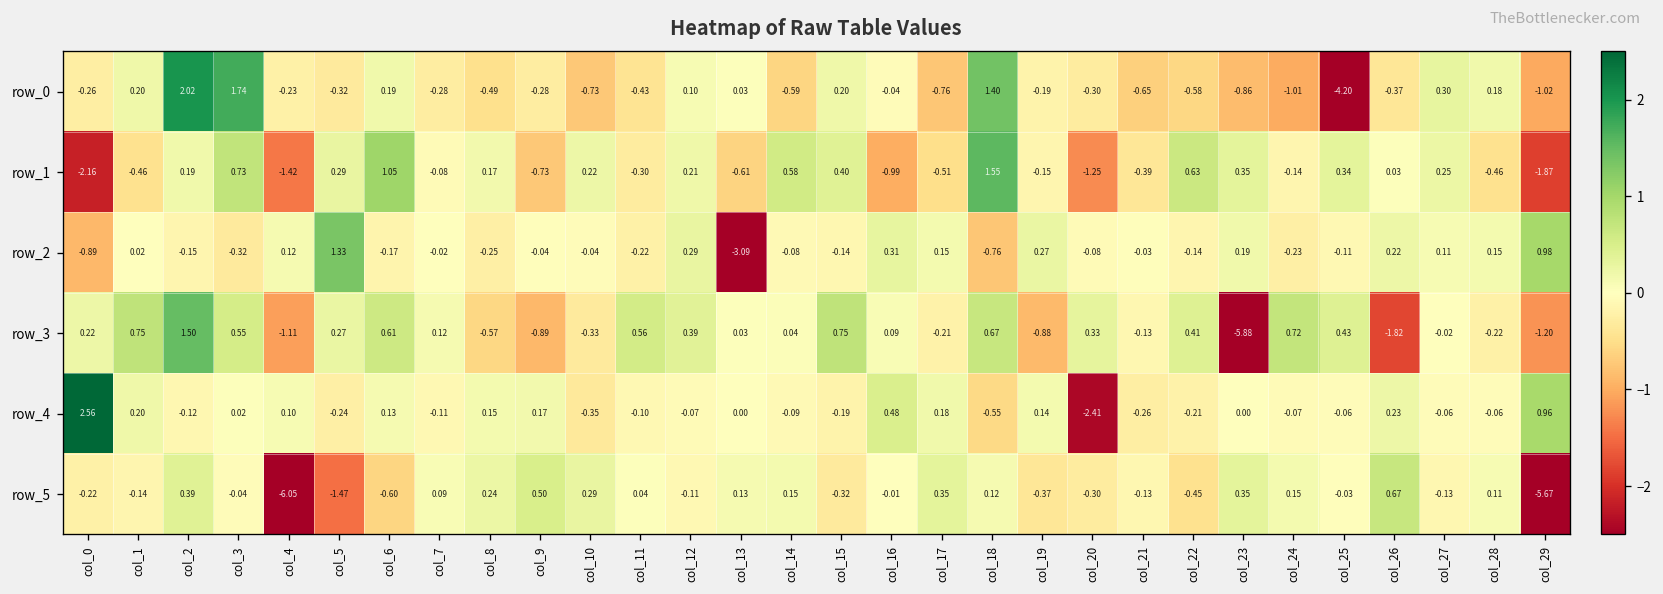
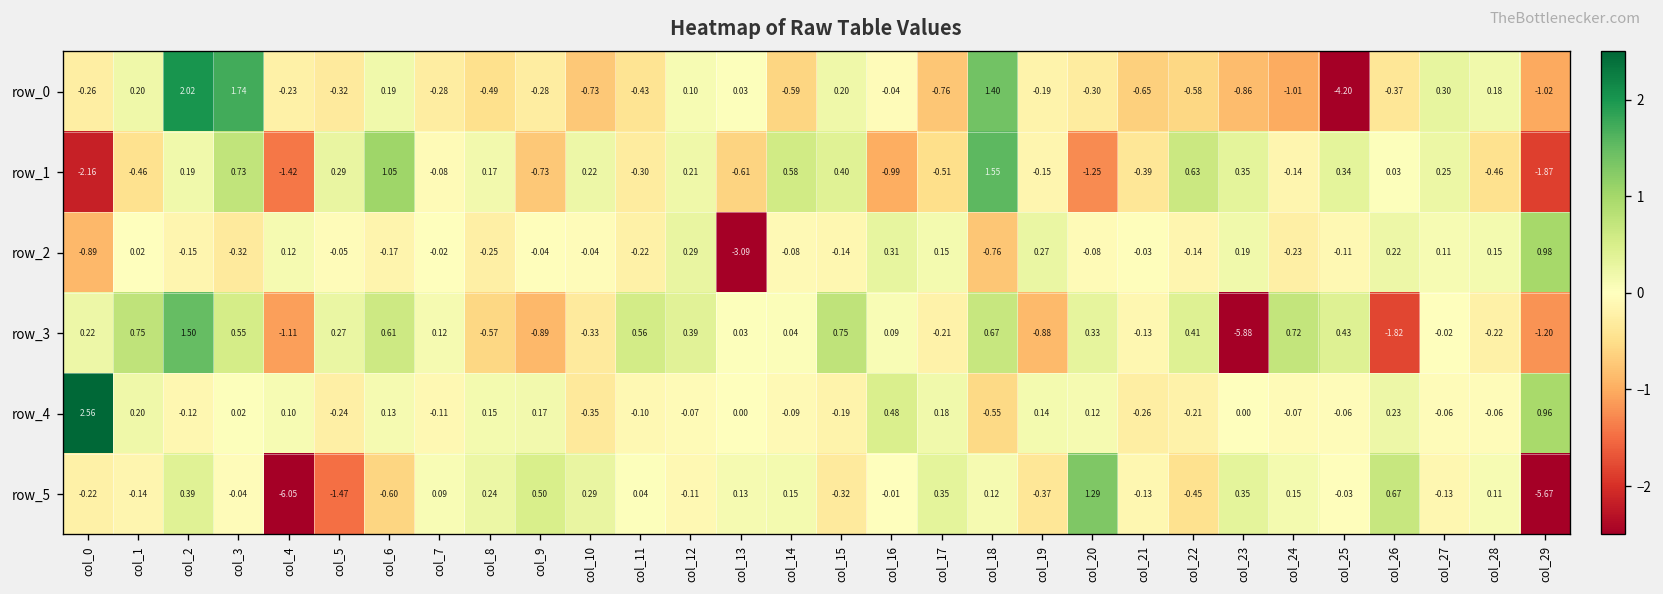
row_2, col_5: 1.33 -> -0.05
row_4, col_20: -2.41 -> 0.12
row_5, col_20: -0.30 -> 1.29
